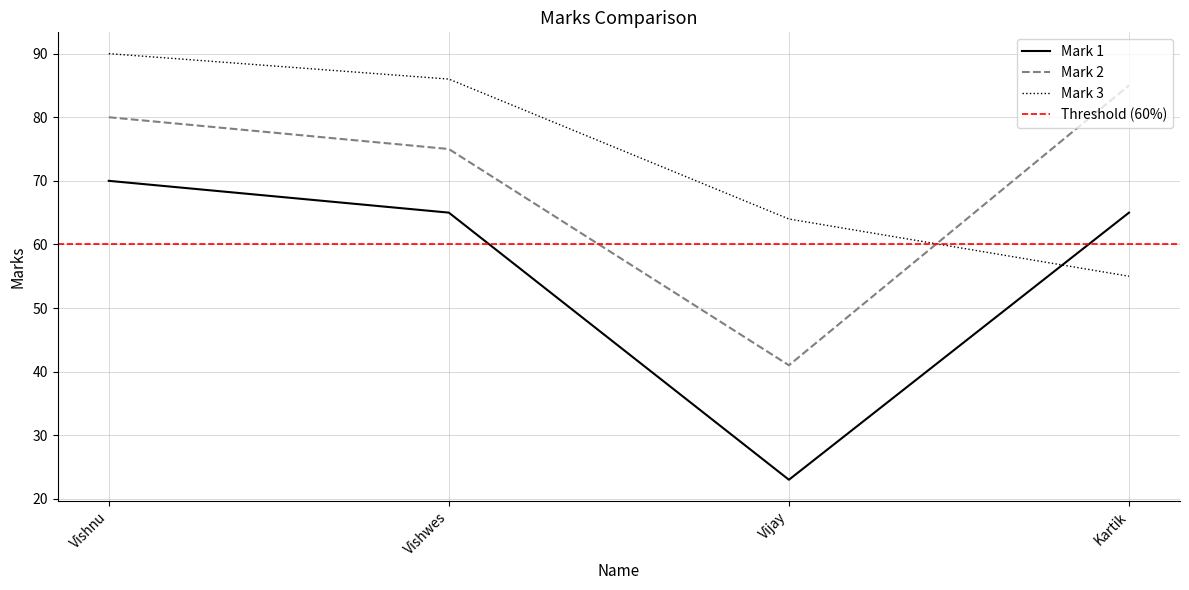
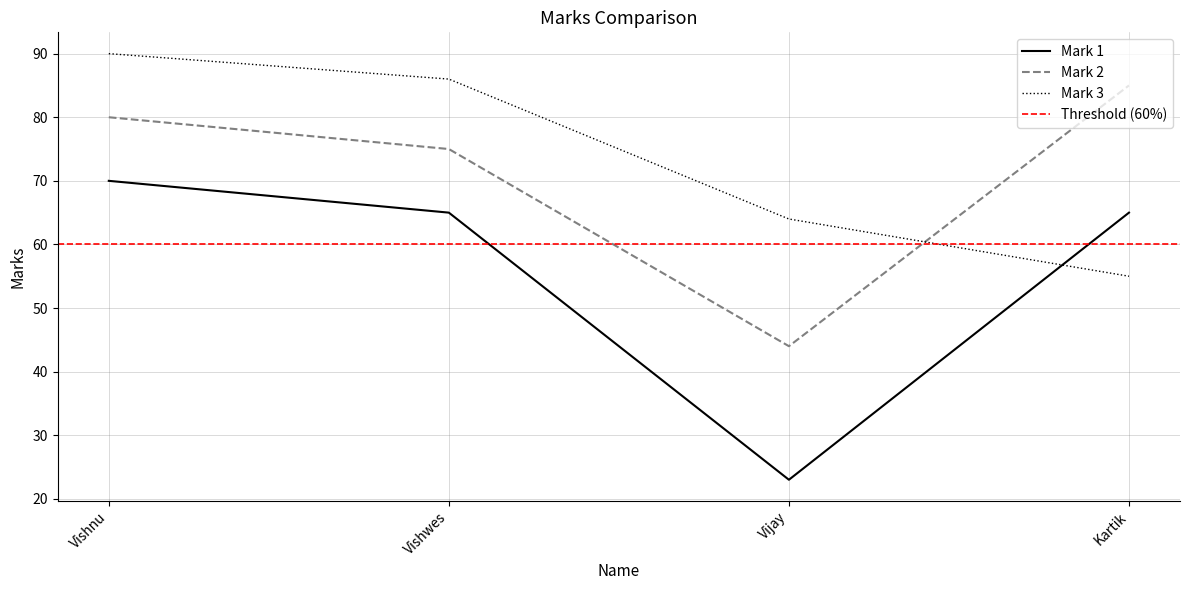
Mark 2, Vijay: 41 -> 44
